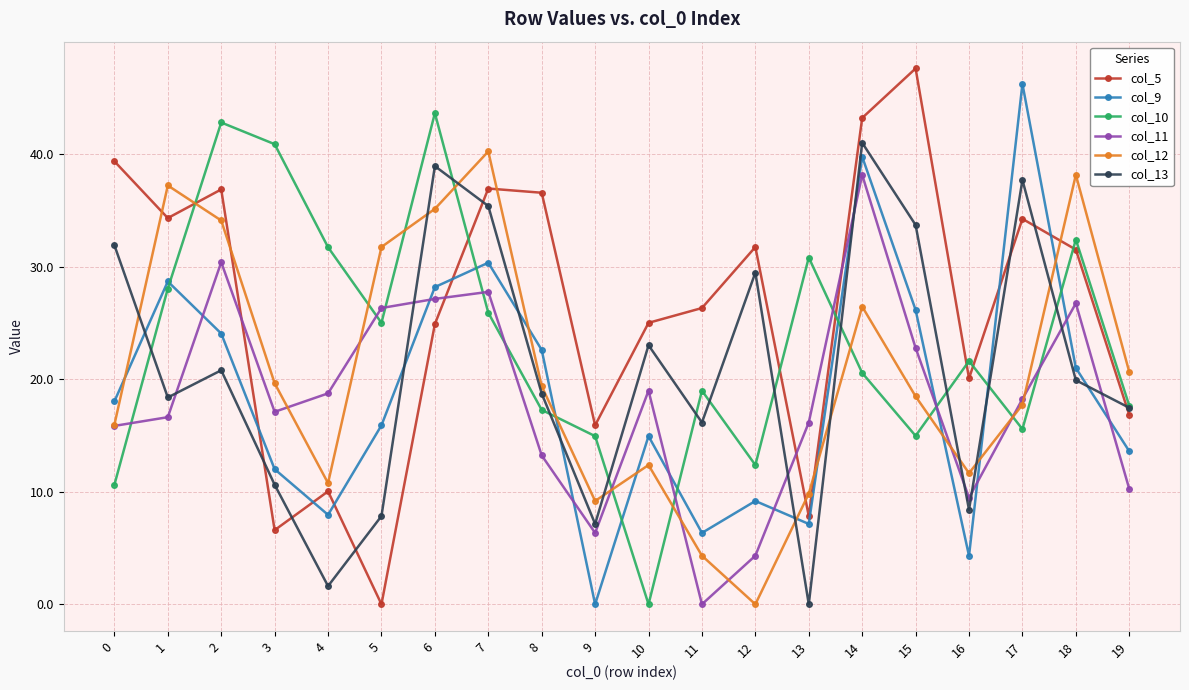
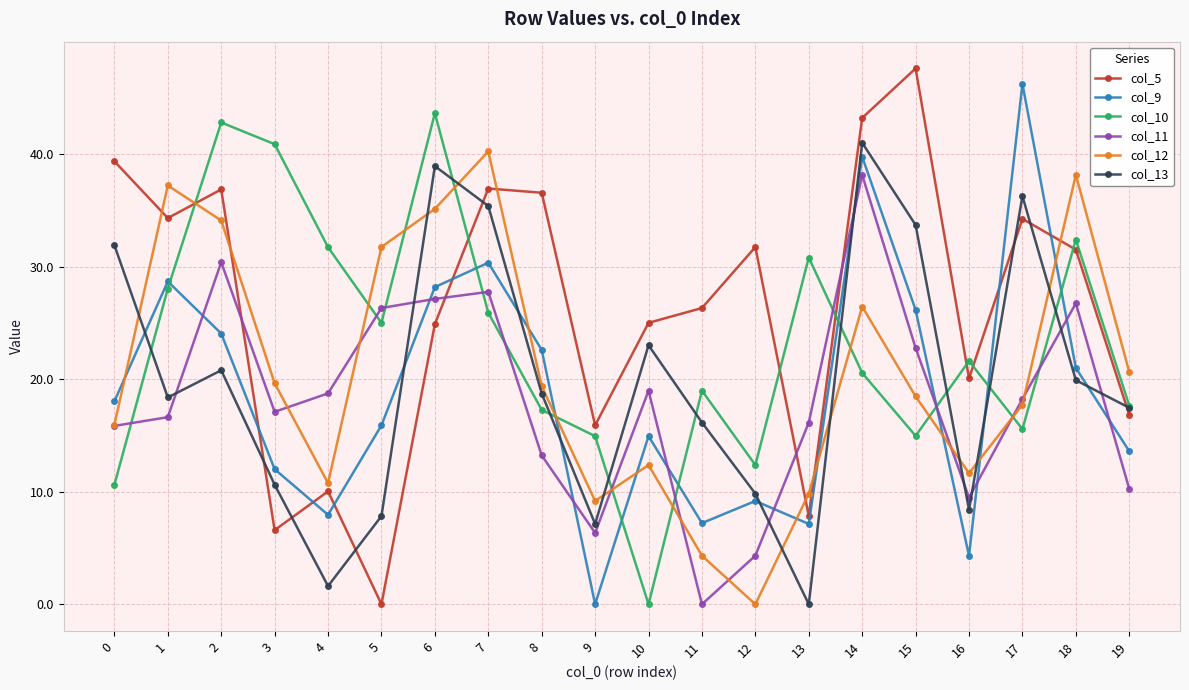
col_9, 11: 6.3 -> 7.2
col_13, 12: 29.5 -> 9.8
col_13, 17: 37.7 -> 36.3
